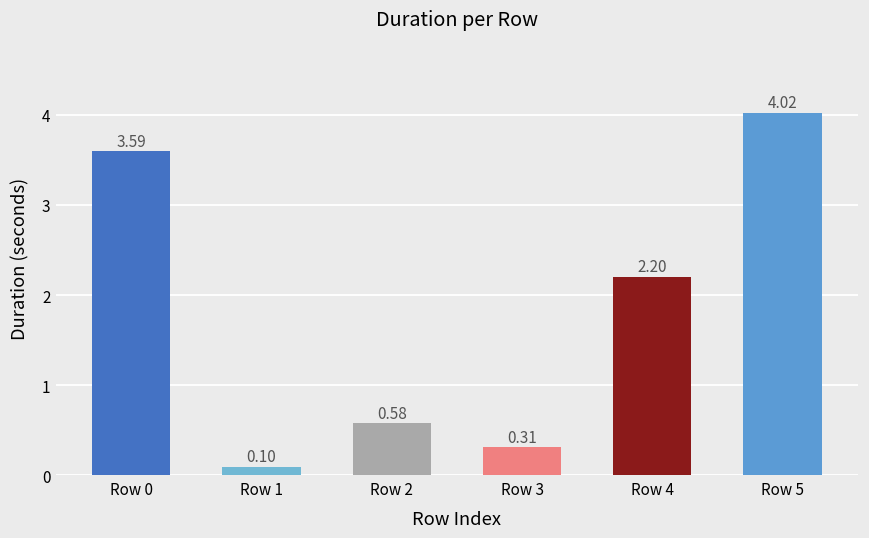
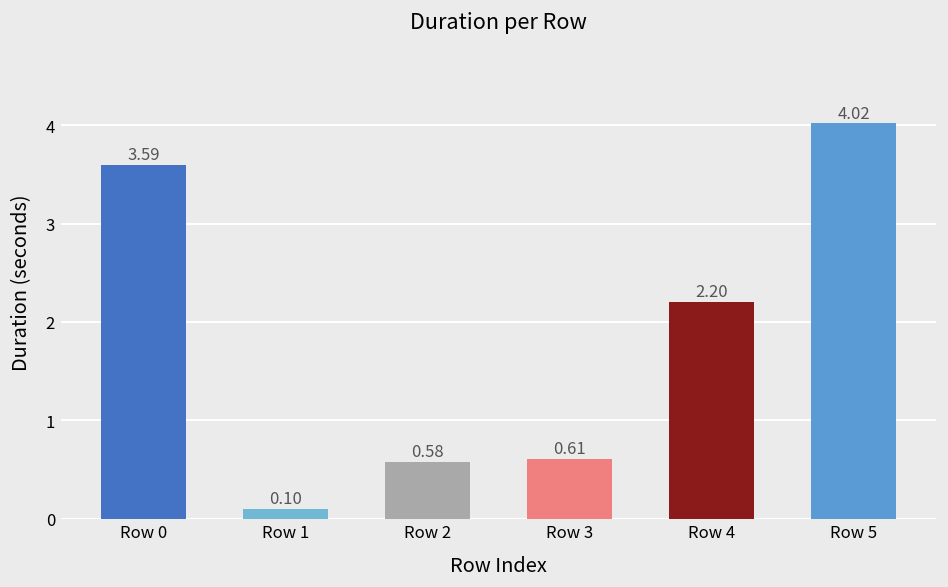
Row 3: 0.31 -> 0.61
